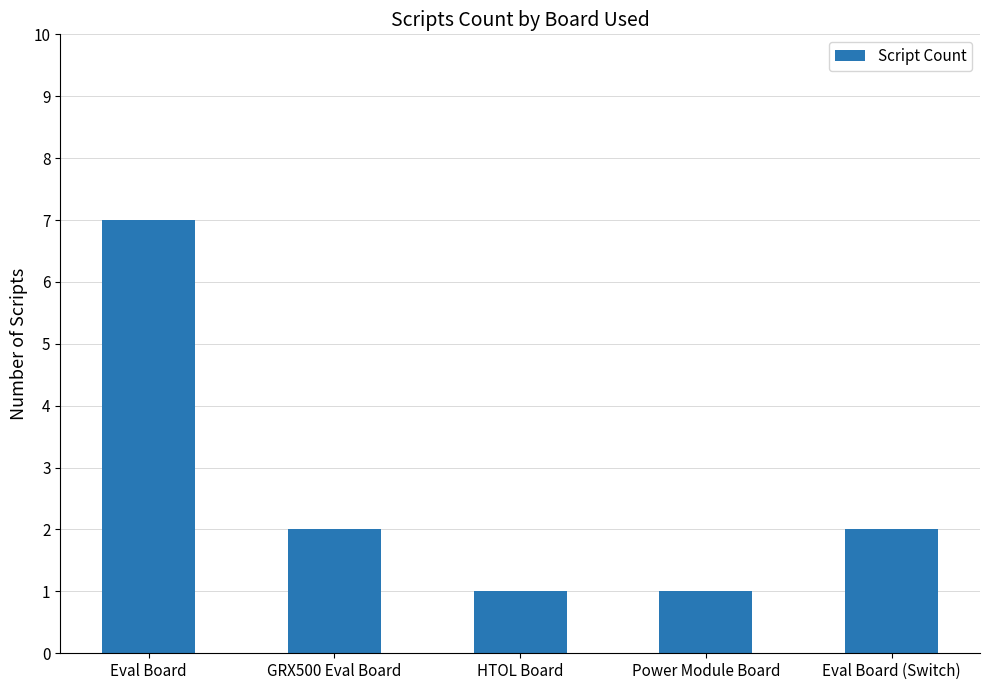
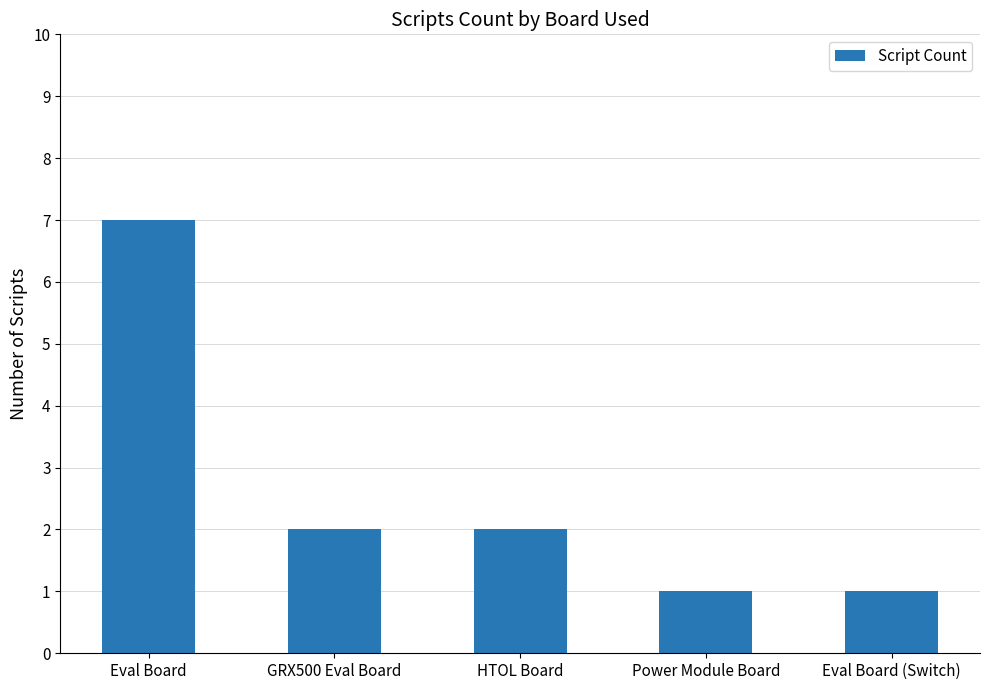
HTOL Board: 1 -> 2
Eval Board (Switch): 2 -> 1
